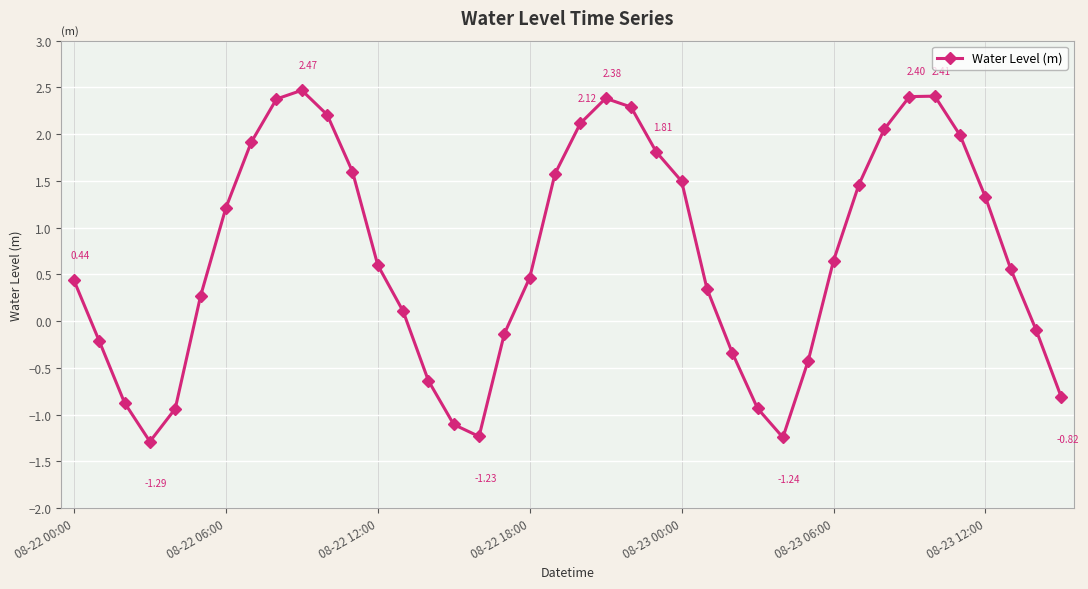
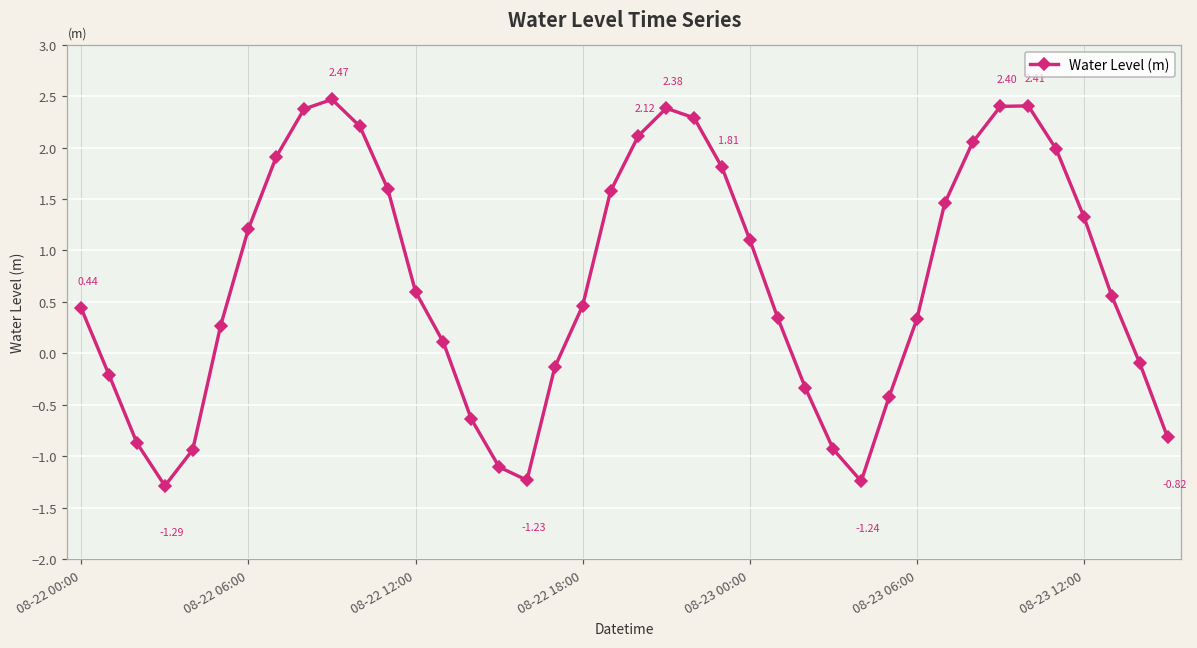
08-23 00:00: 1.5 -> 1.1
08-23 06:00: 0.6 -> 0.3
